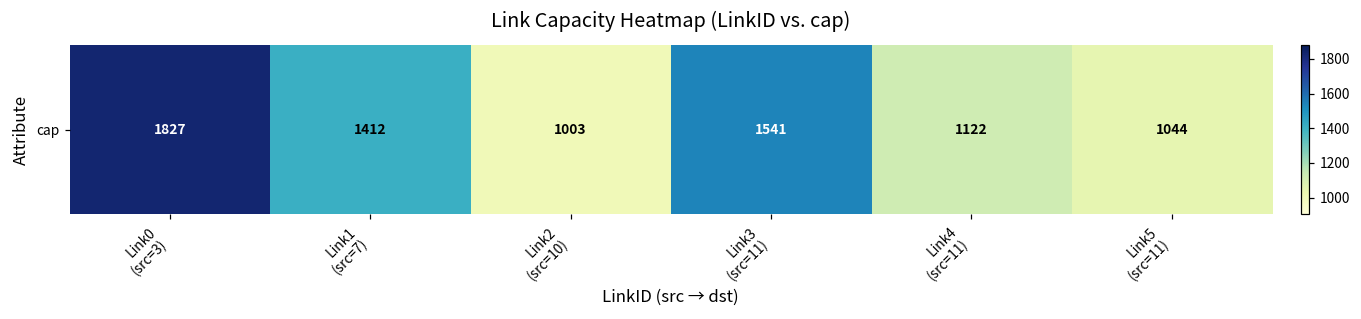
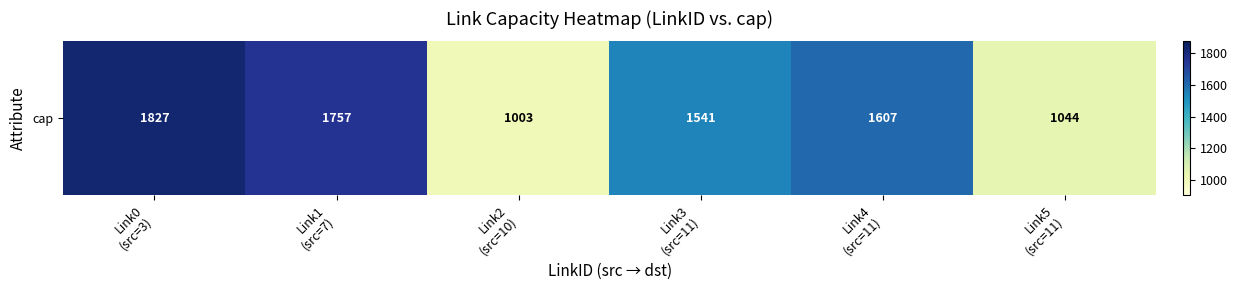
cap, Link1 (src=7): 1412 -> 1757
cap, Link4 (src=11): 1122 -> 1607
